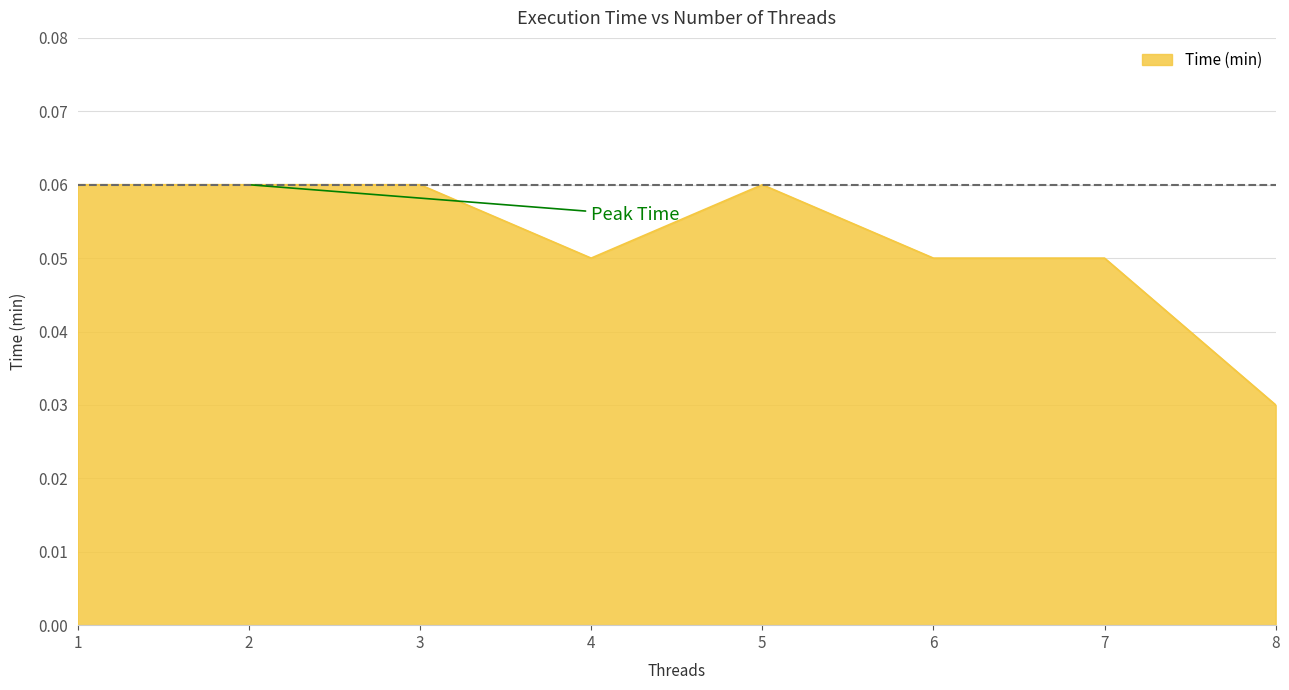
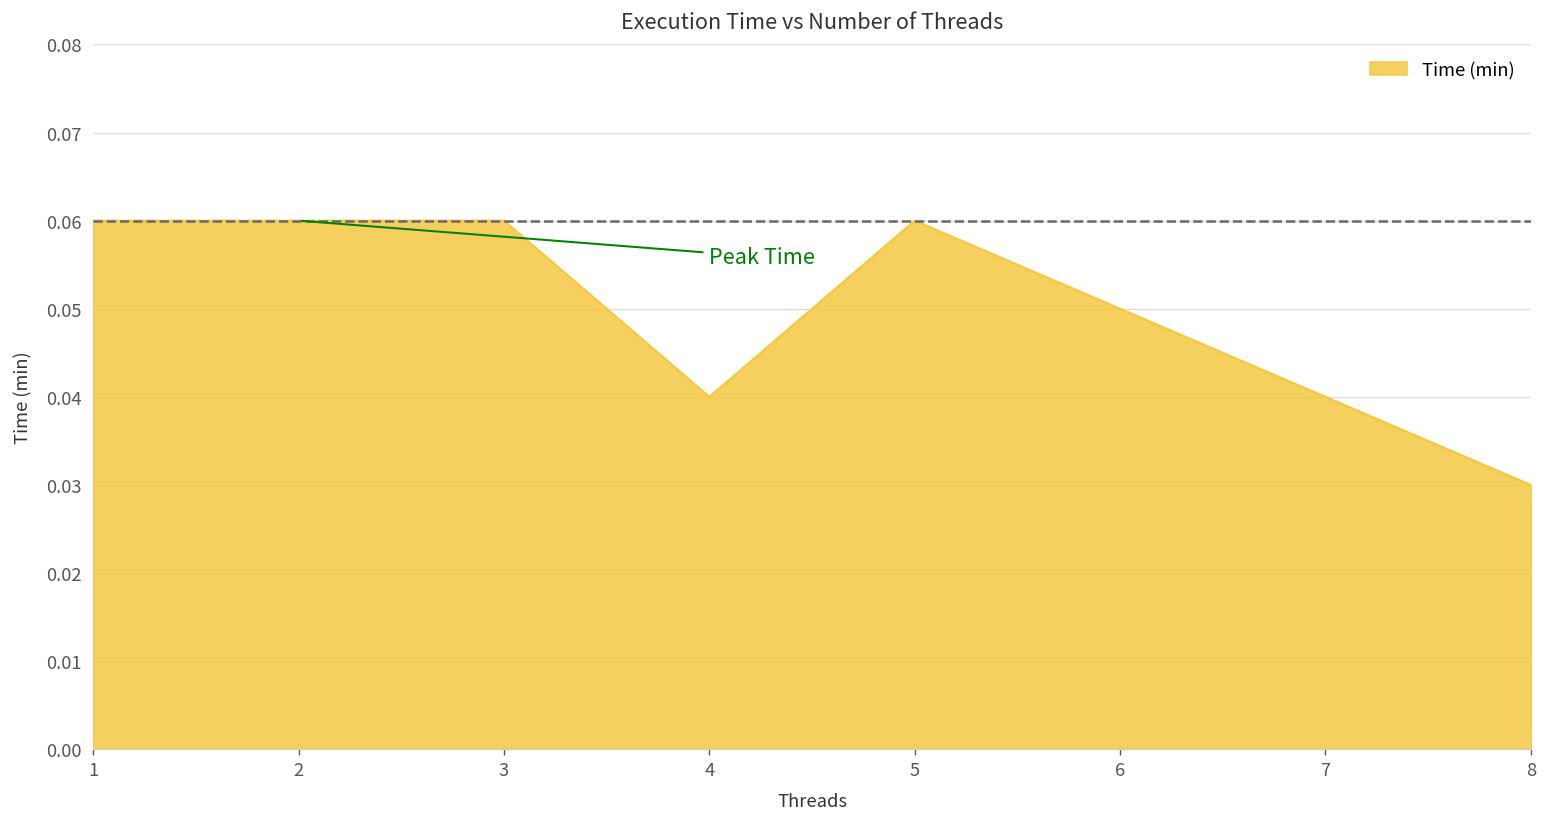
4: 0.05 -> 0.04
7: 0.05 -> 0.04
